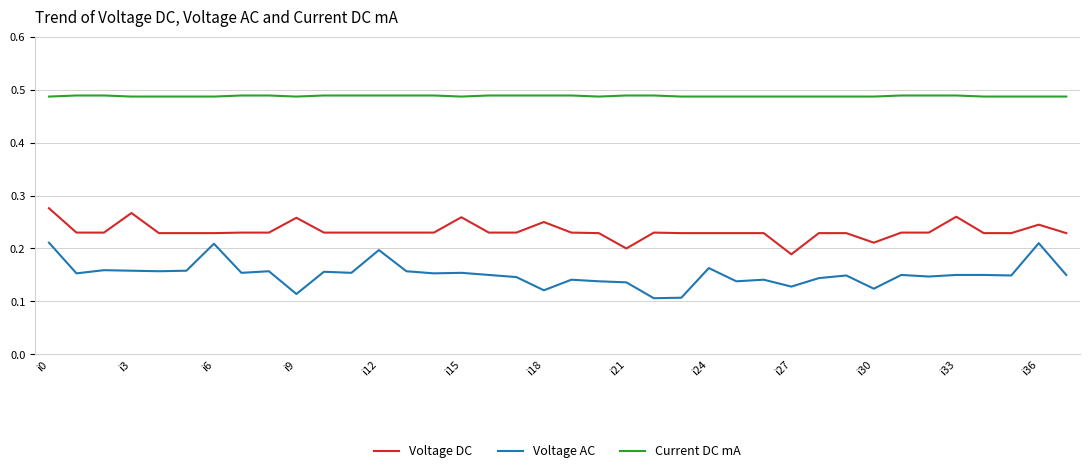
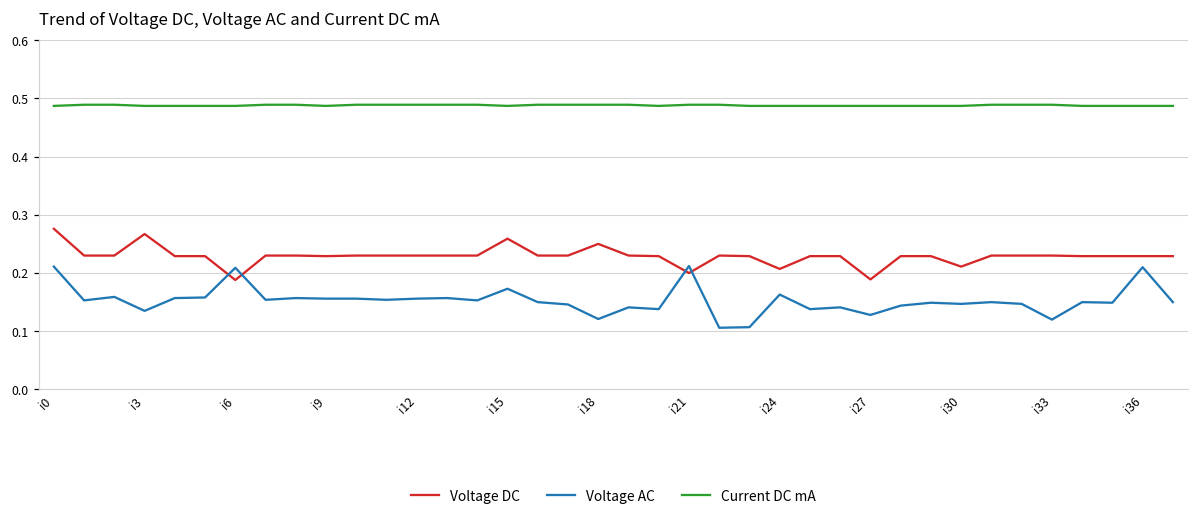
Voltage AC, i3: 0.16 -> 0.14
Voltage DC, i6: 0.23 -> 0.19
Voltage DC, i9: 0.26 -> 0.23
Voltage AC, i9: 0.11 -> 0.16
Voltage AC, i12: 0.20 -> 0.16
Voltage AC, i15: 0.15 -> 0.17
Voltage AC, i21: 0.14 -> 0.21
Voltage DC, i24: 0.23 -> 0.21
Voltage AC, i30: 0.12 -> 0.15
Voltage DC, i33: 0.26 -> 0.23
Voltage AC, i33: 0.15 -> 0.12
Voltage DC, i36: 0.25 -> 0.23
